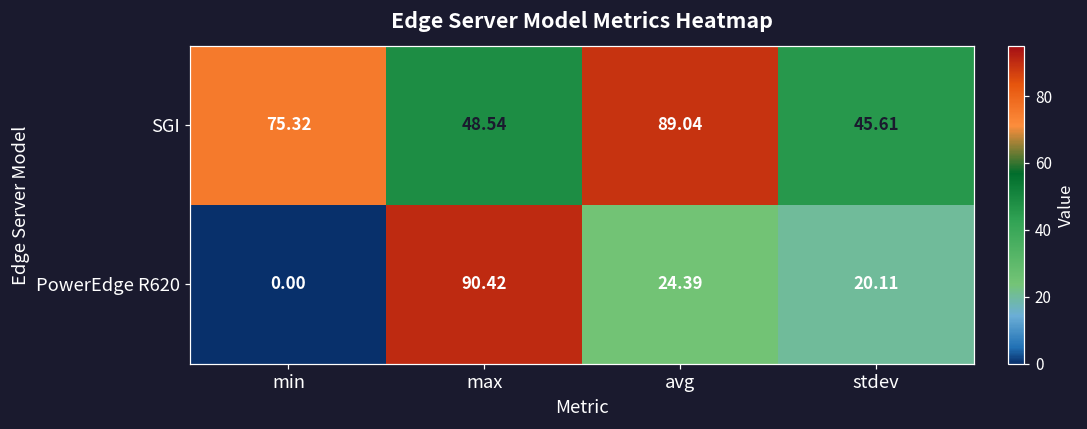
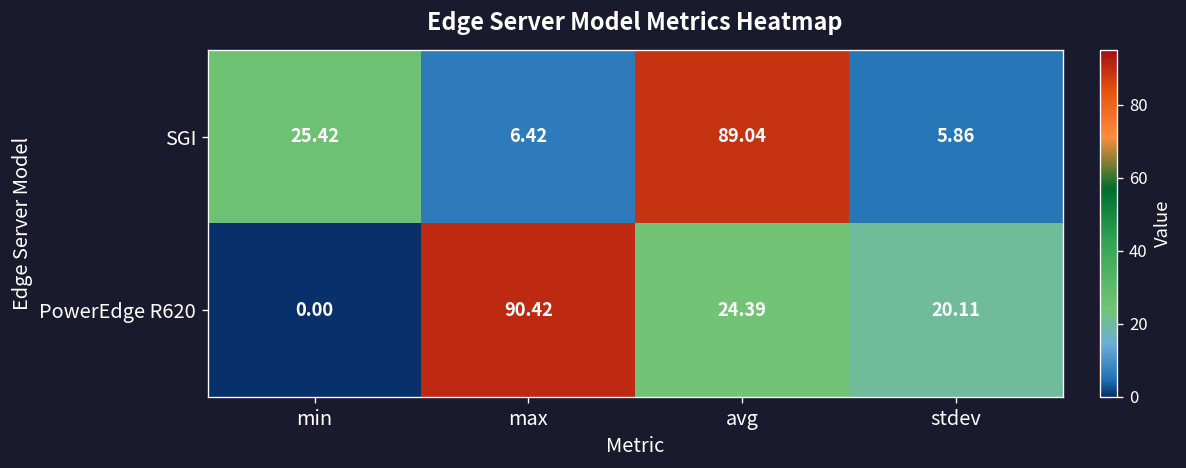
SGI, min: 75.32 -> 25.42
SGI, max: 48.54 -> 6.42
SGI, stdev: 45.61 -> 5.86
